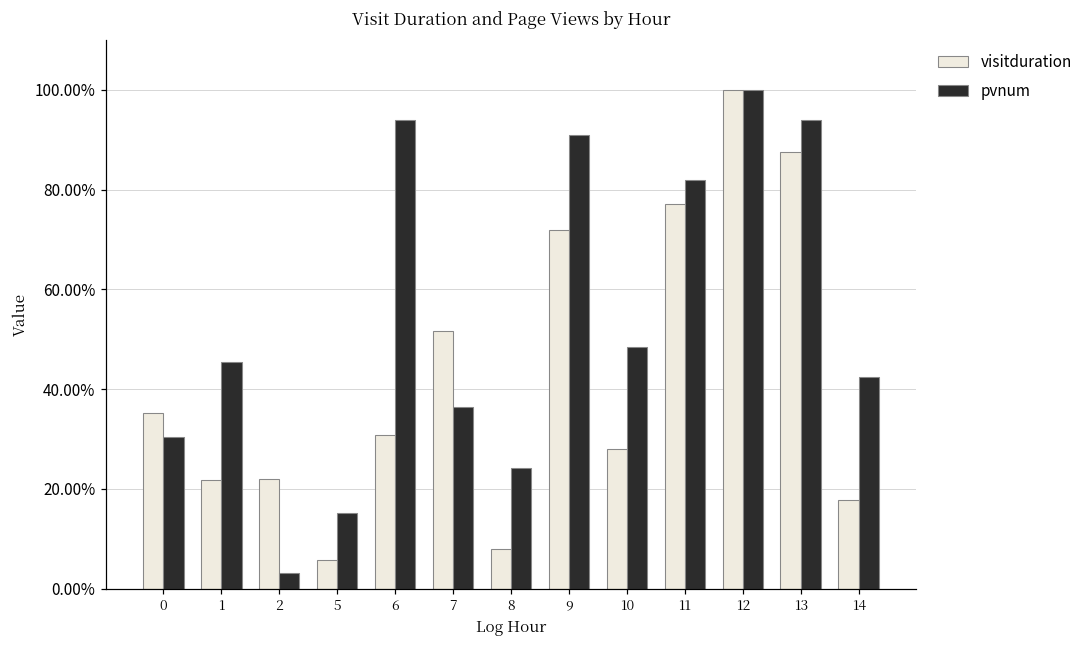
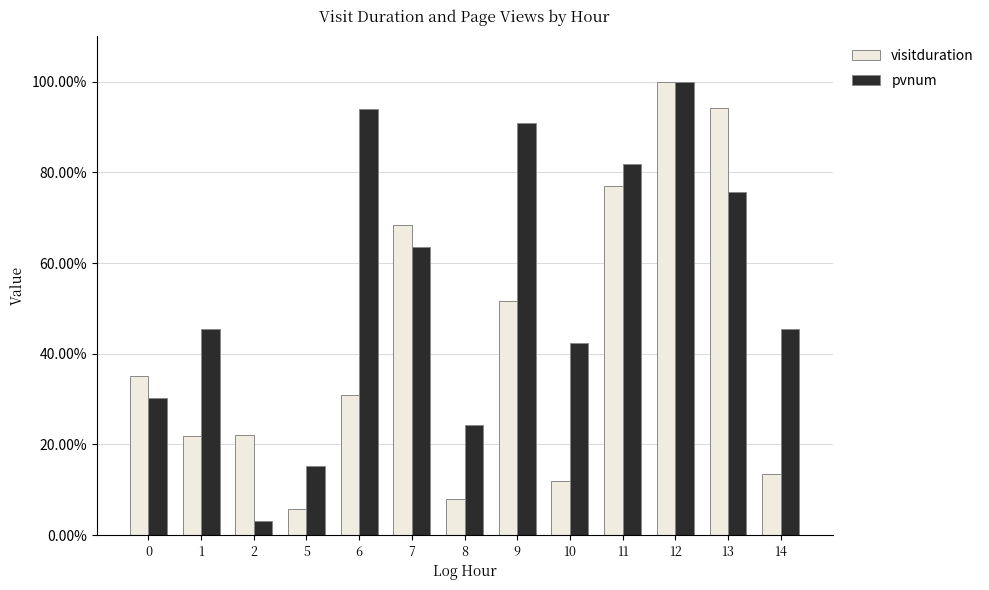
visitduration, 7: 52% -> 68%
pvnum, 7: 36% -> 64%
visitduration, 9: 72% -> 52%
visitduration, 10: 28% -> 12%
pvnum, 10: 48% -> 42%
visitduration, 13: 88% -> 94%
pvnum, 13: 94% -> 76%
visitduration, 14: 18% -> 13%
pvnum, 14: 42% -> 45%
